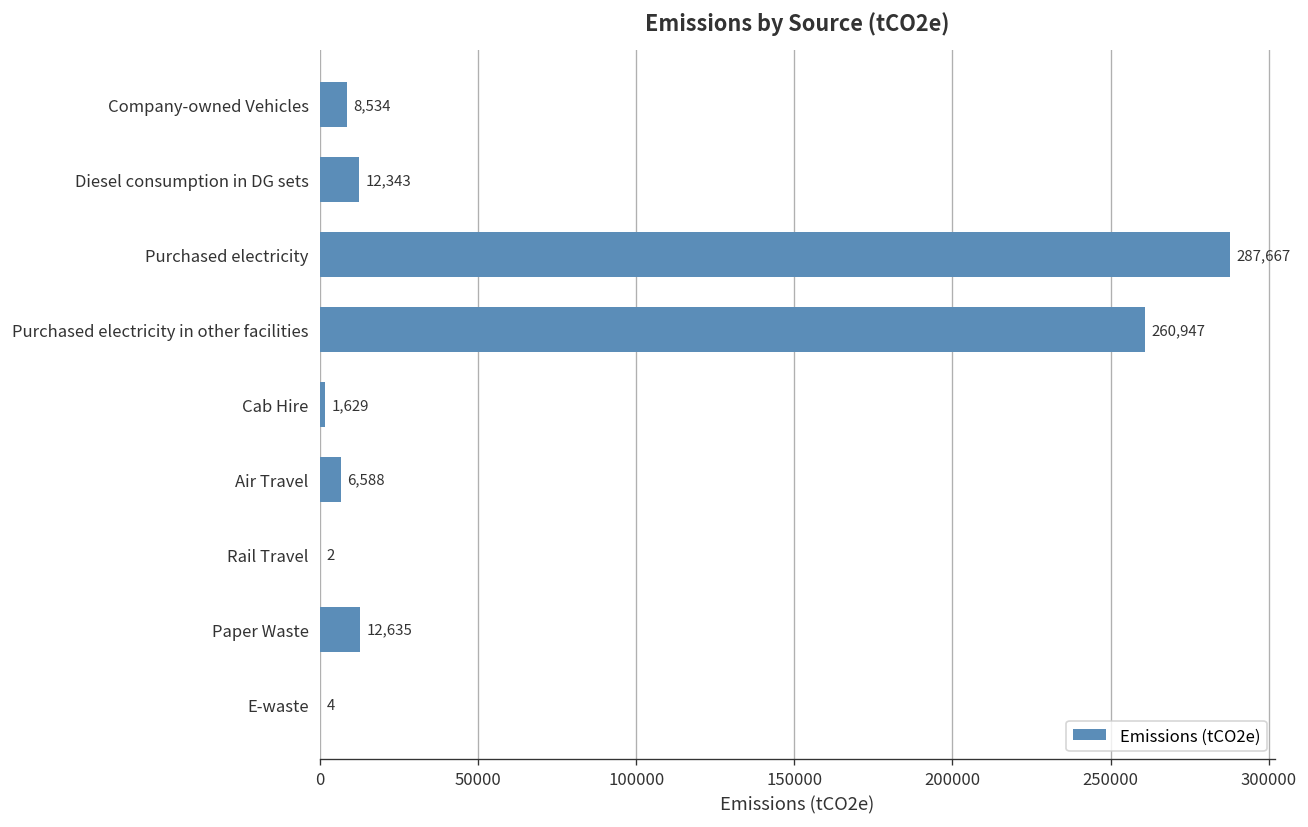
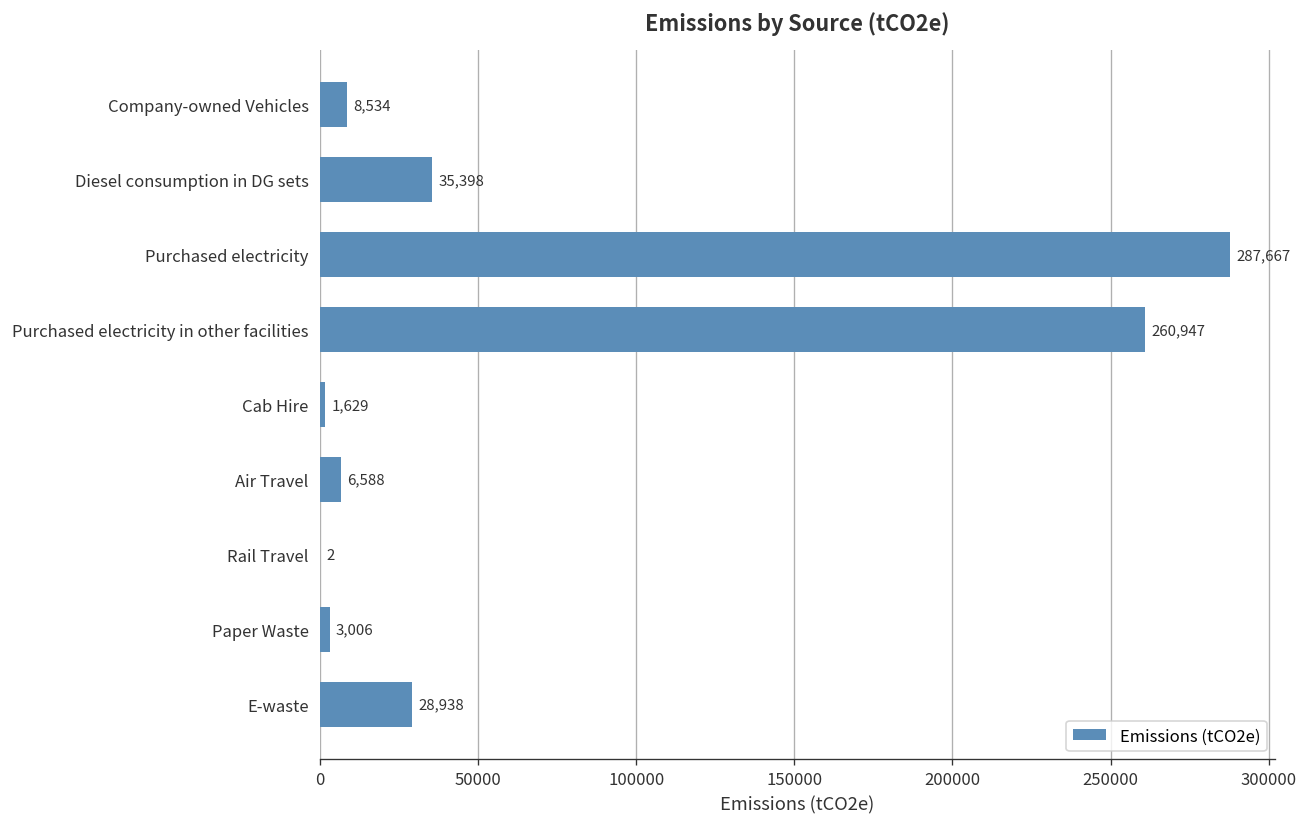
Diesel consumption in DG sets: 12,343 -> 35,398
Paper Waste: 12,635 -> 3,006
E-waste: 4 -> 28,938
